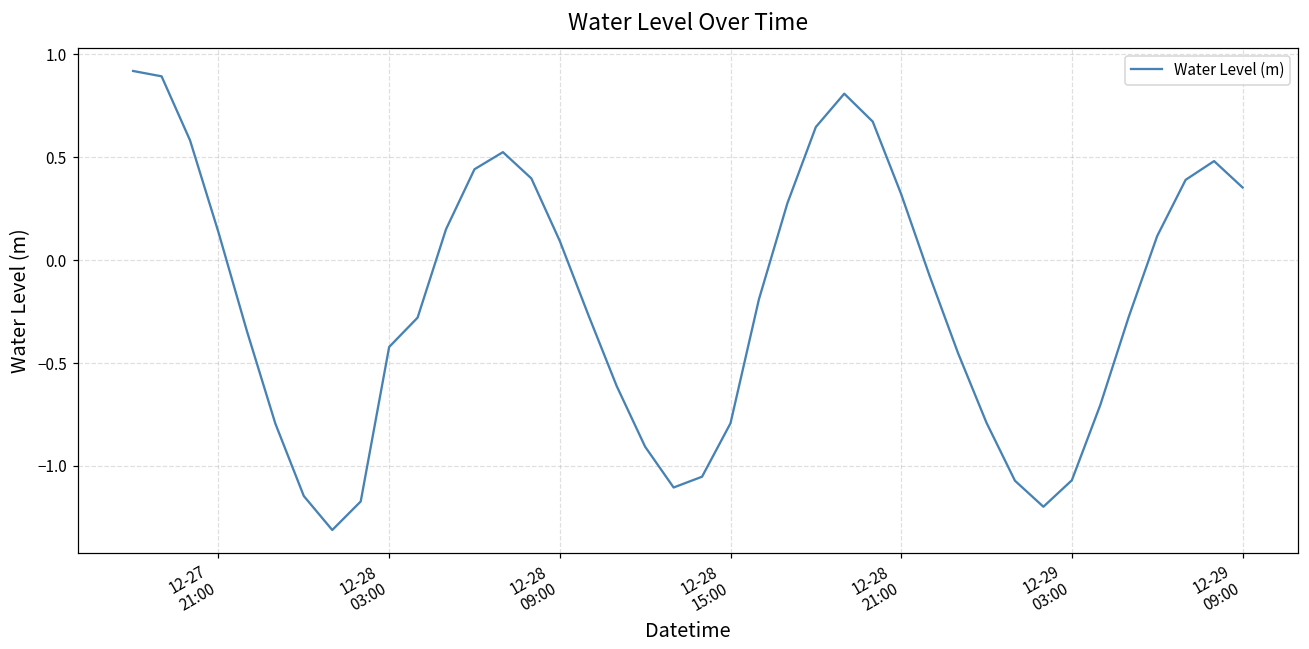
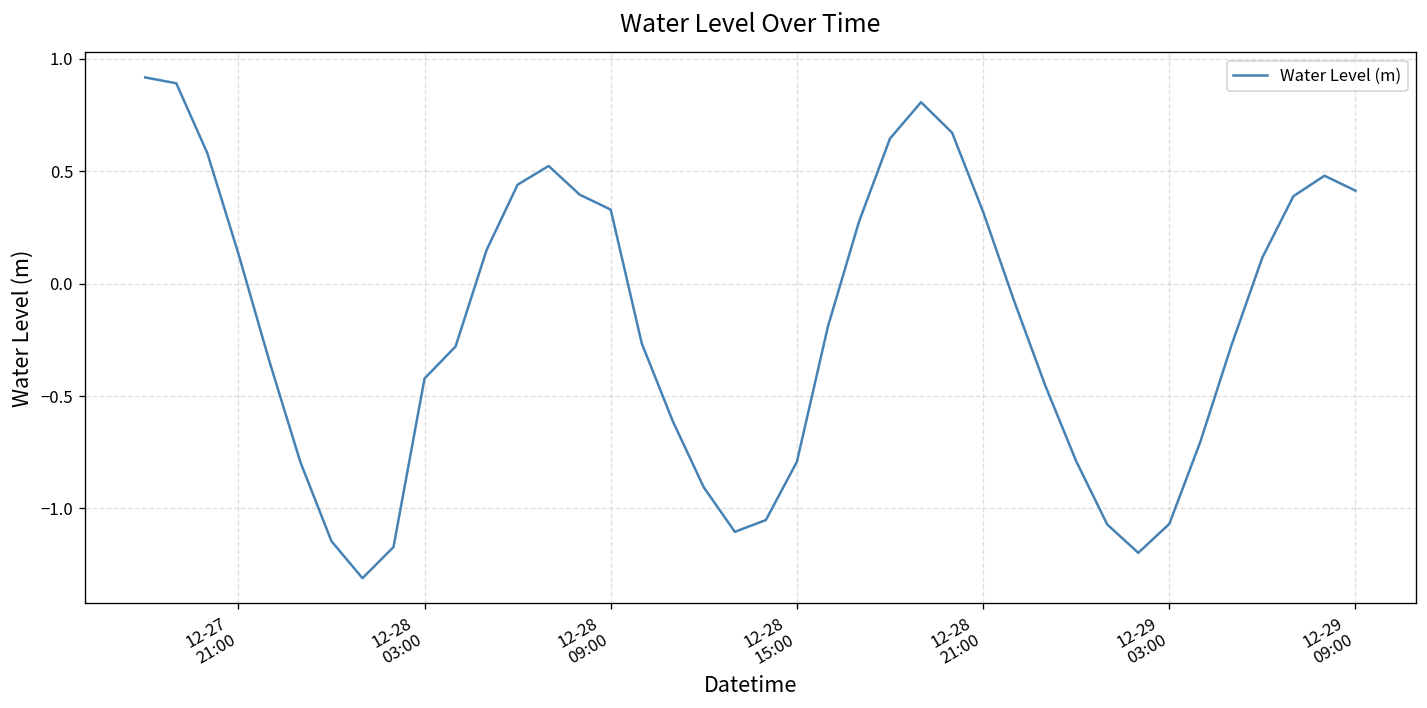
12-28 09:00: 0.09 -> 0.33
12-29 09:00: 0.35 -> 0.41
